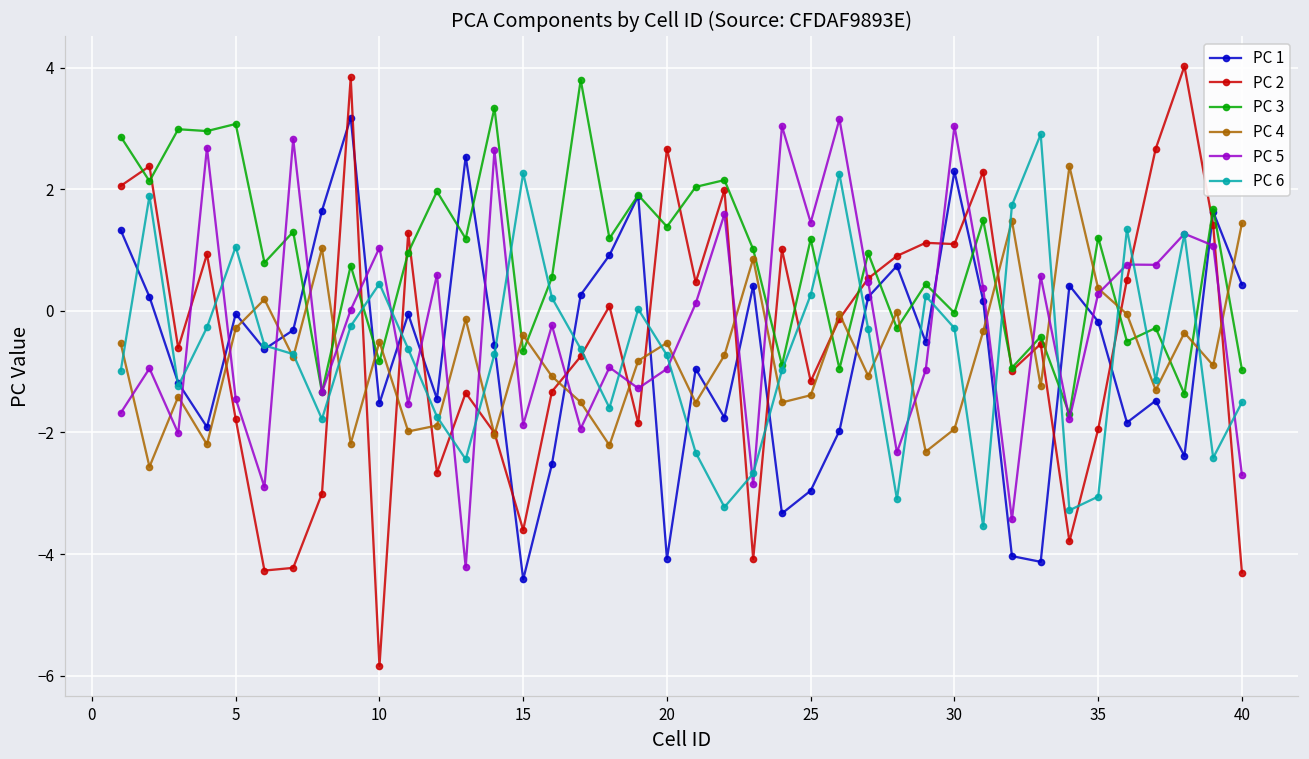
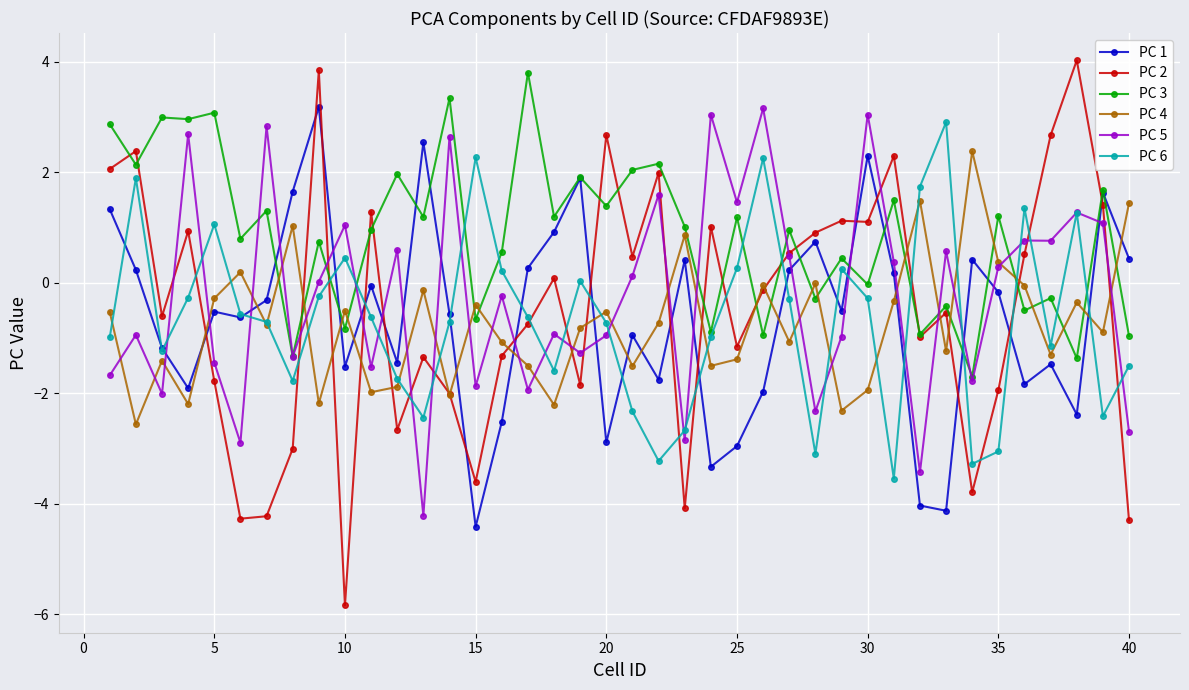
PC 1, 5: 0.0 -> -0.5
PC 1, 20: -4.1 -> -2.9
